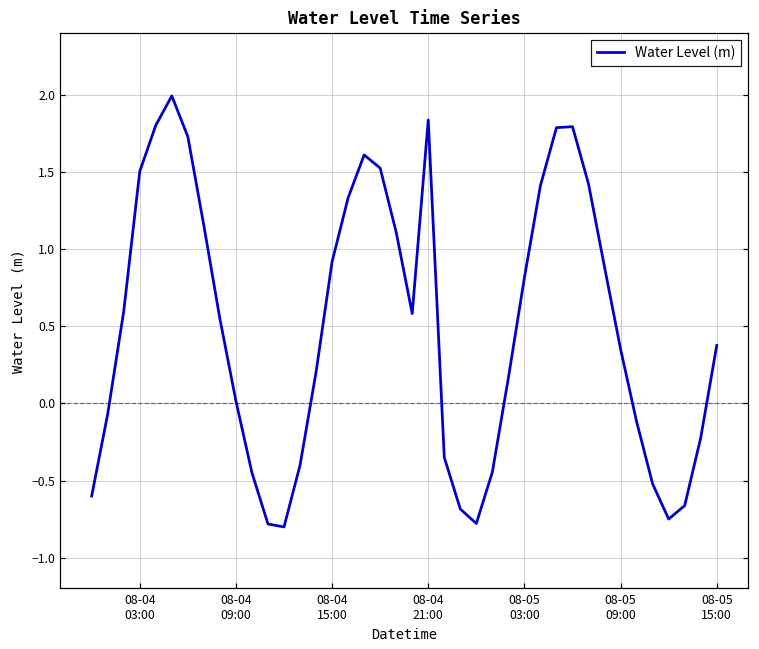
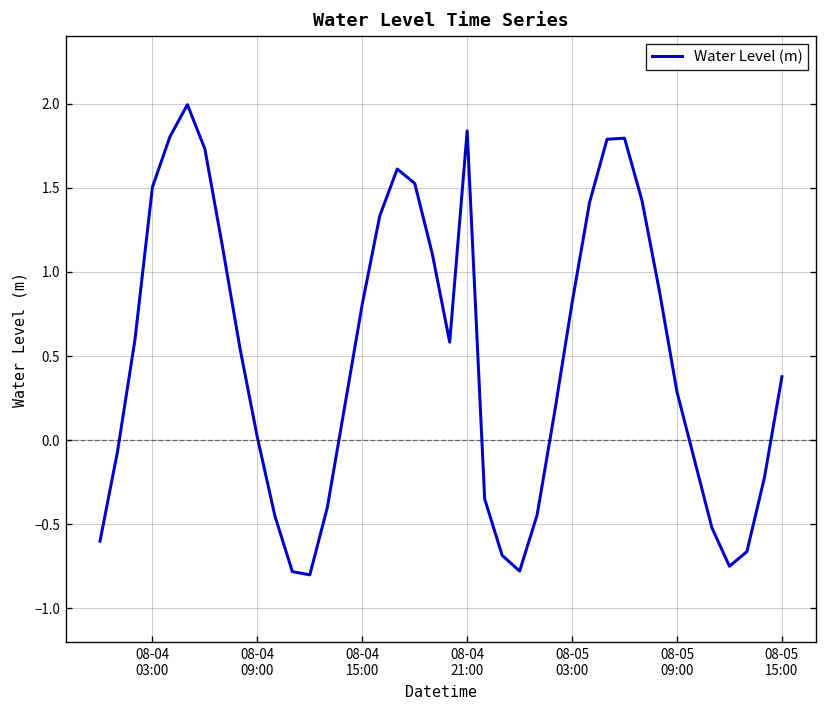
08-04 15:00: 0.92 -> 0.81
08-05 09:00: 0.35 -> 0.29
